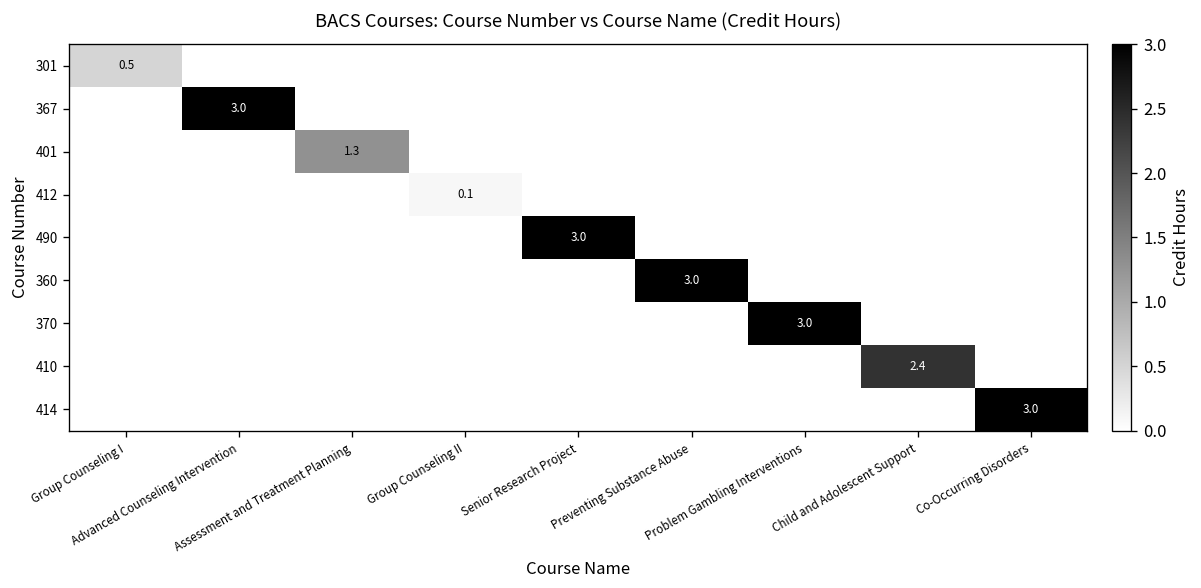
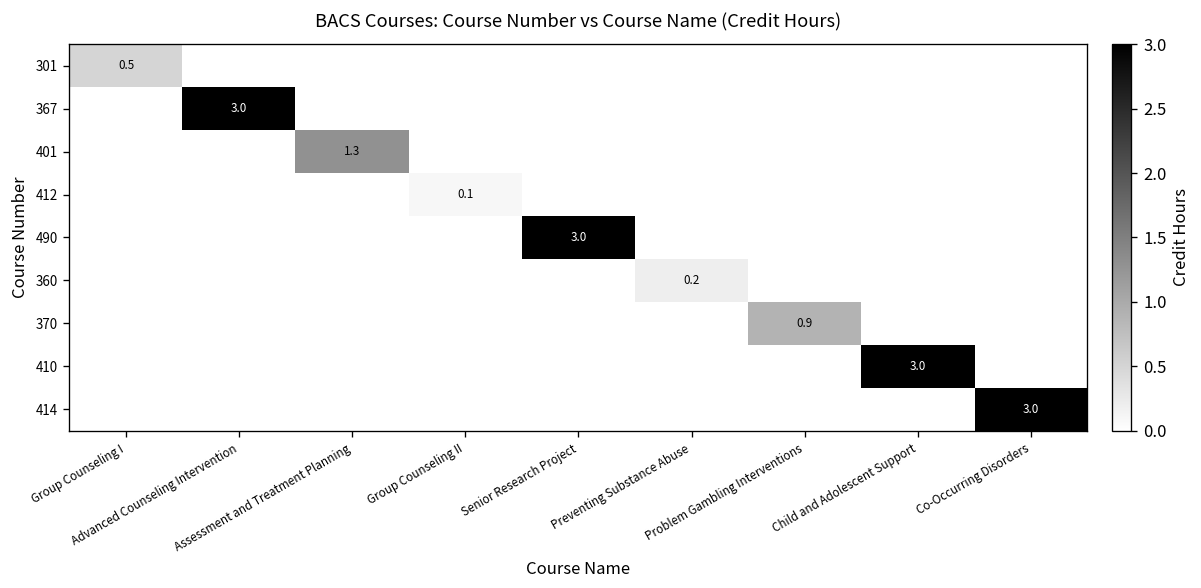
360, Preventing Substance Abuse: 3.0 -> 0.2
370, Problem Gambling Interventions: 3.0 -> 0.9
410, Child and Adolescent Support: 2.4 -> 3.0
